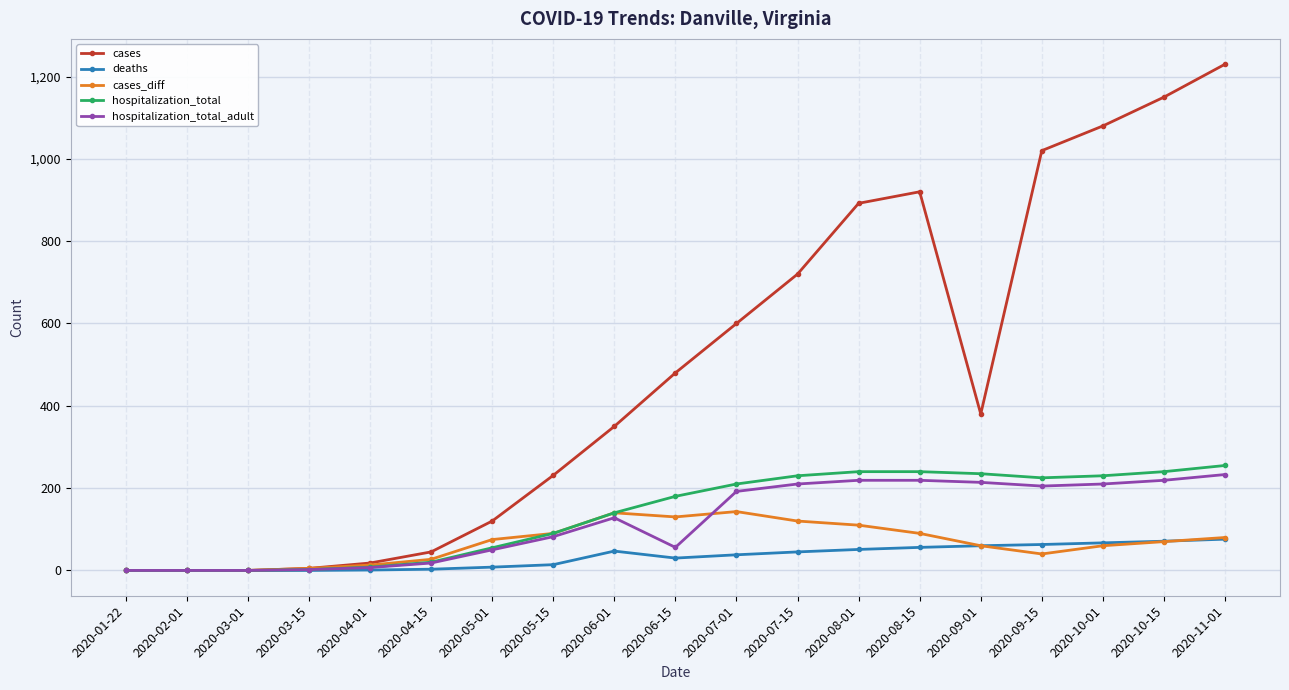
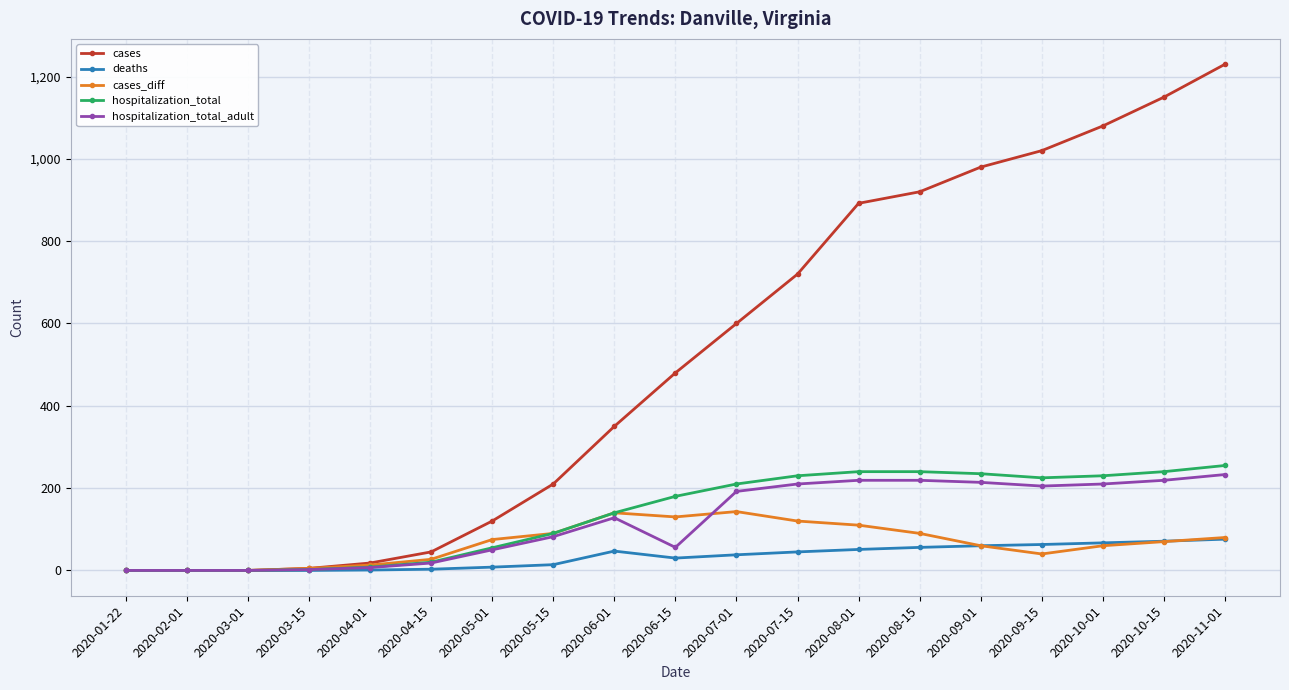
cases, 2020-05-15: 230 -> 210
cases, 2020-09-01: 380 -> 980
